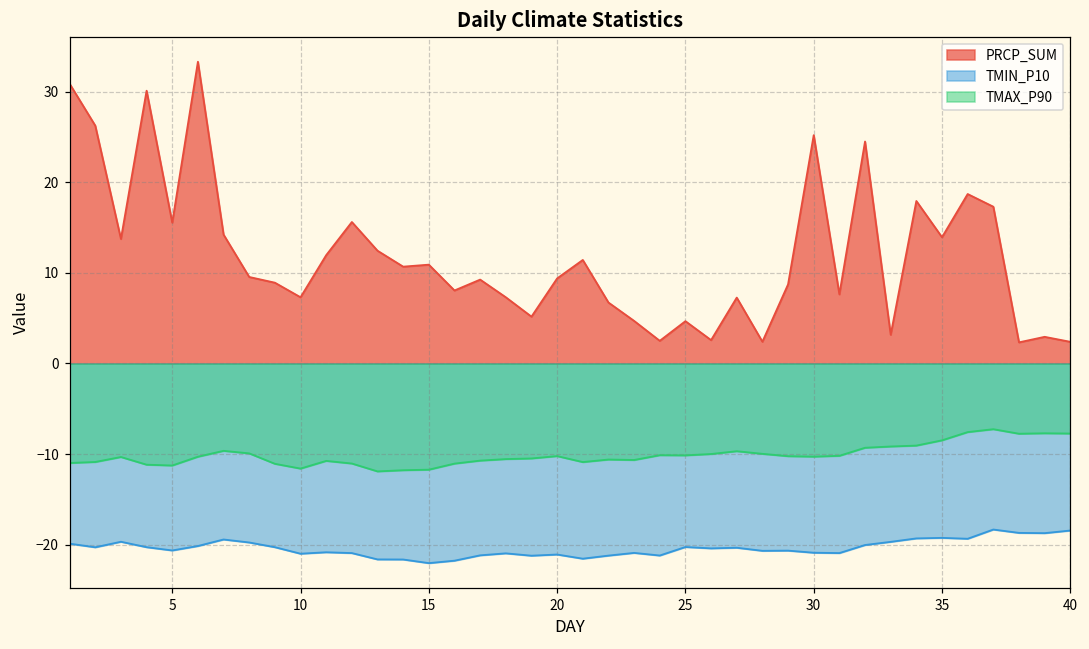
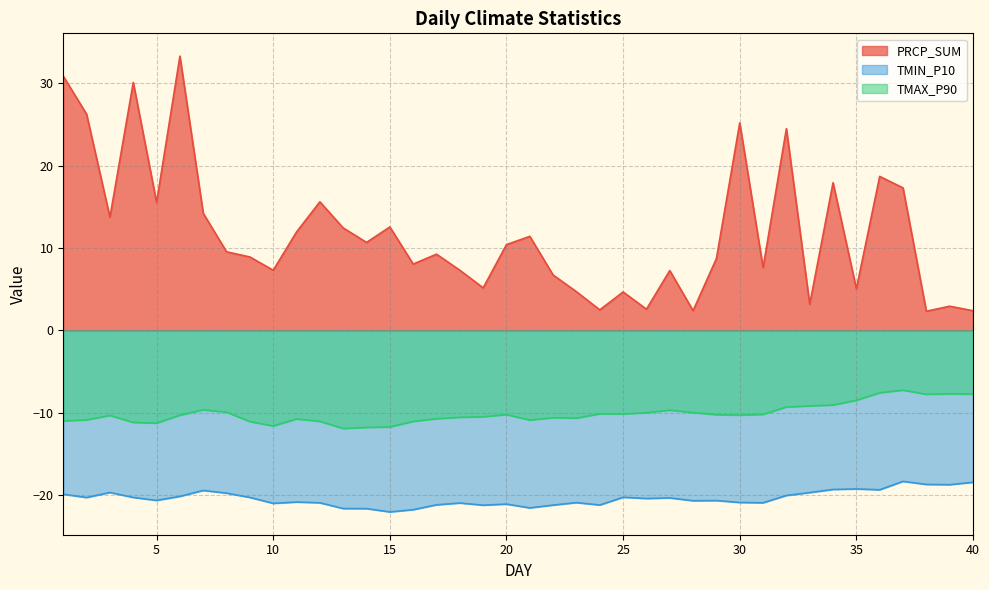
PRCP_SUM, 15: 11 -> 13
PRCP_SUM, 20: 9 -> 10
PRCP_SUM, 35: 14 -> 5
